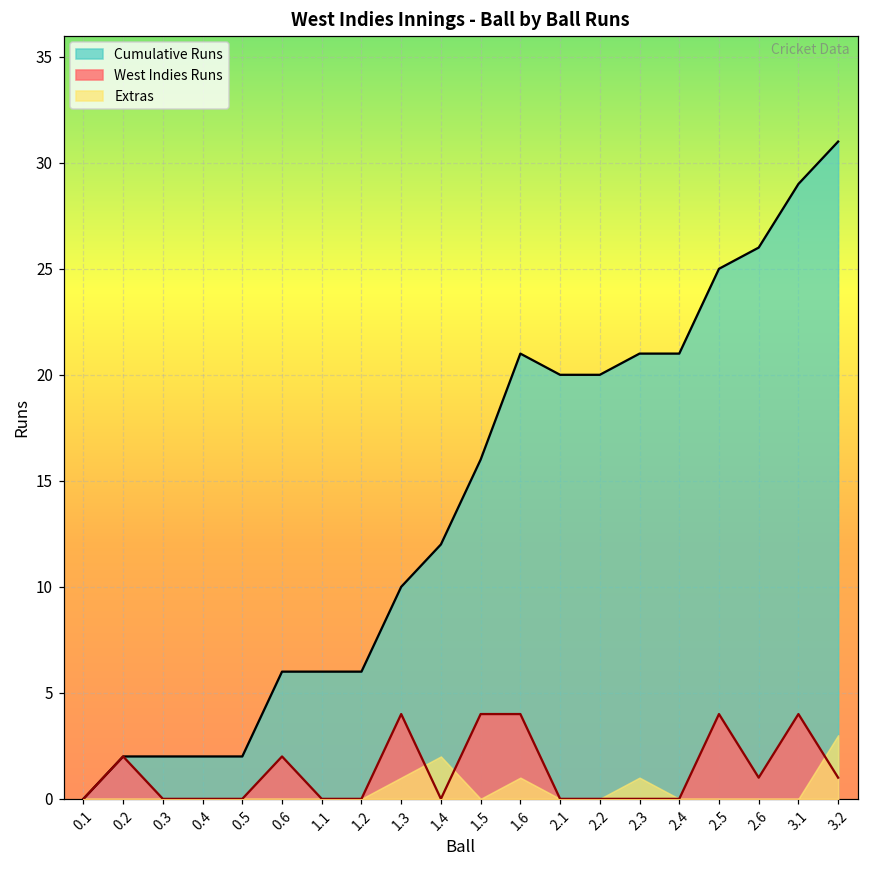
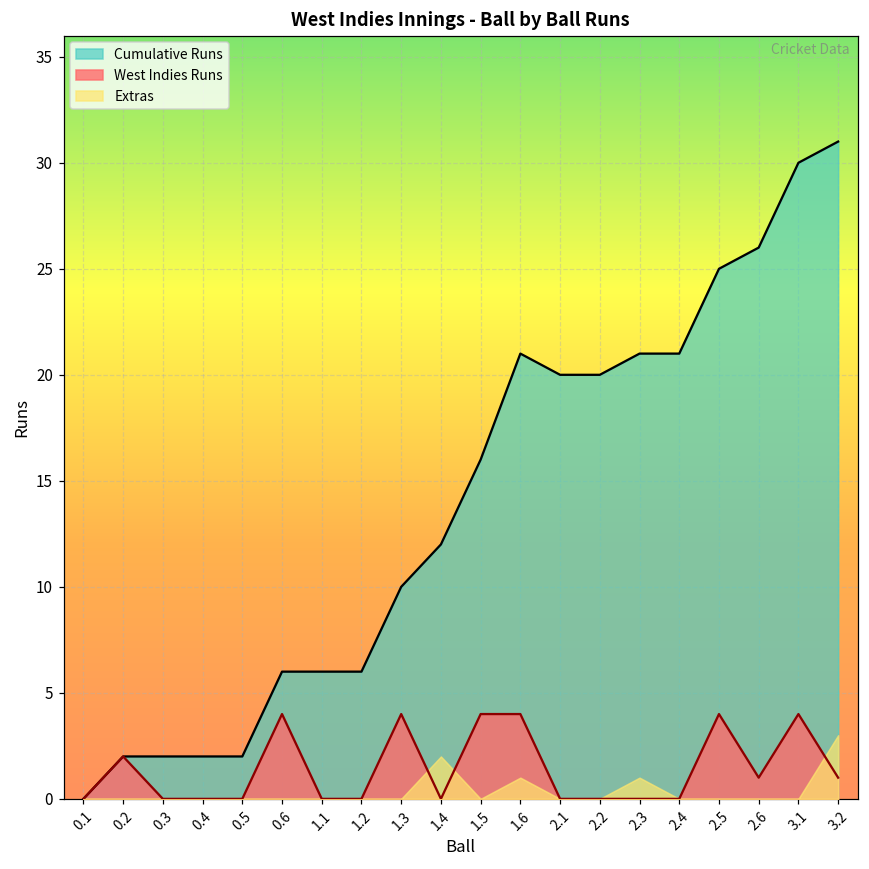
West Indies Runs, 0.6: 2 -> 4
Extras, 1.3: 1 -> 0
Cumulative Runs, 3.1: 29 -> 30
